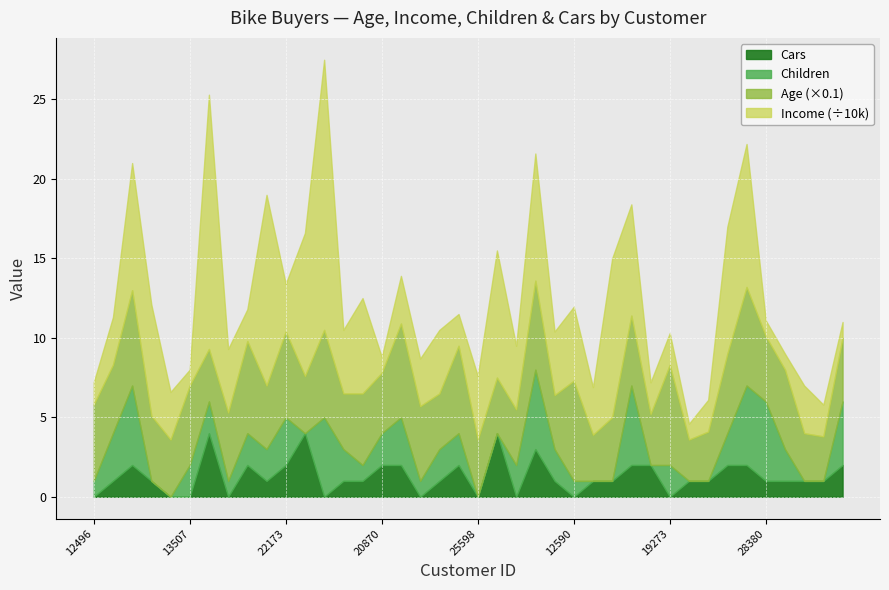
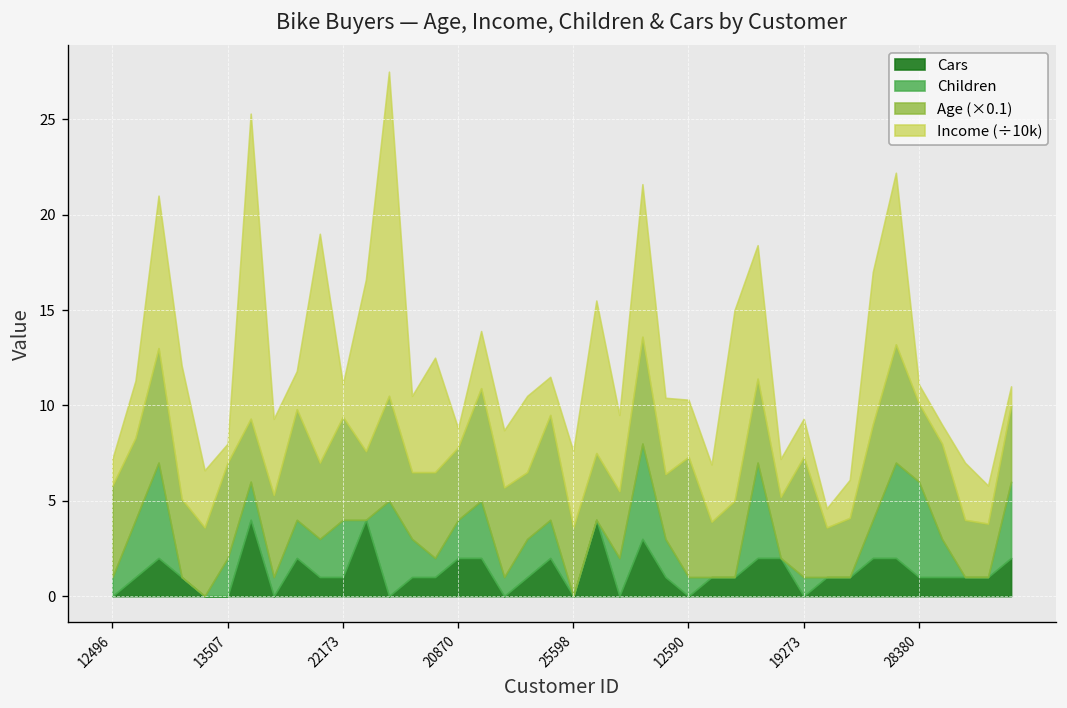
Cars, 22173: 2 -> 1
Income (÷10k), 22173: 3.0 -> 1.7
Income (÷10k), 12590: 4.7 -> 3.0
Children, 19273: 2 -> 1
